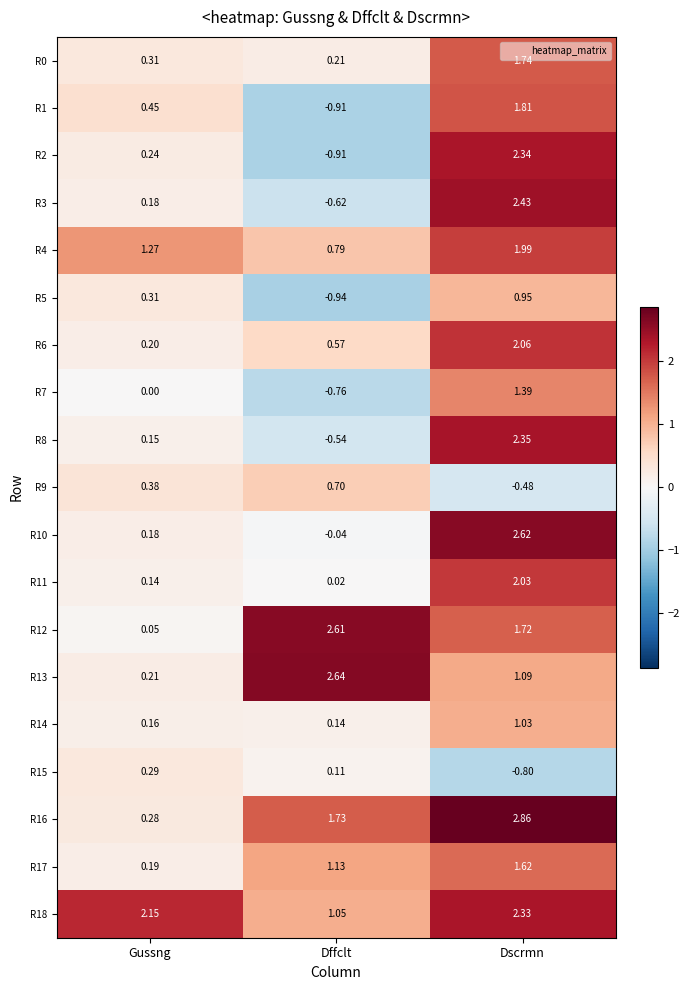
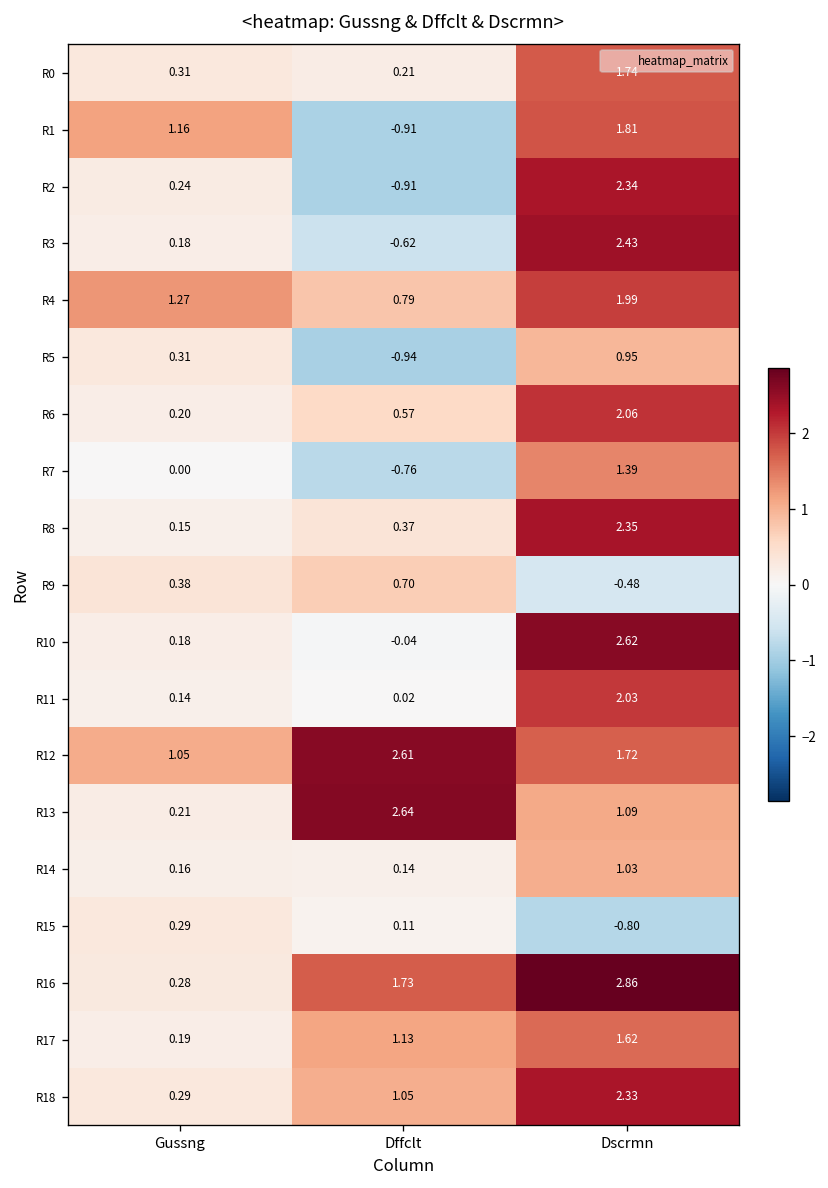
R1, Gussng: 0.45 -> 1.16
R8, Dffclt: -0.54 -> 0.37
R12, Gussng: 0.05 -> 1.05
R18, Gussng: 2.15 -> 0.29
